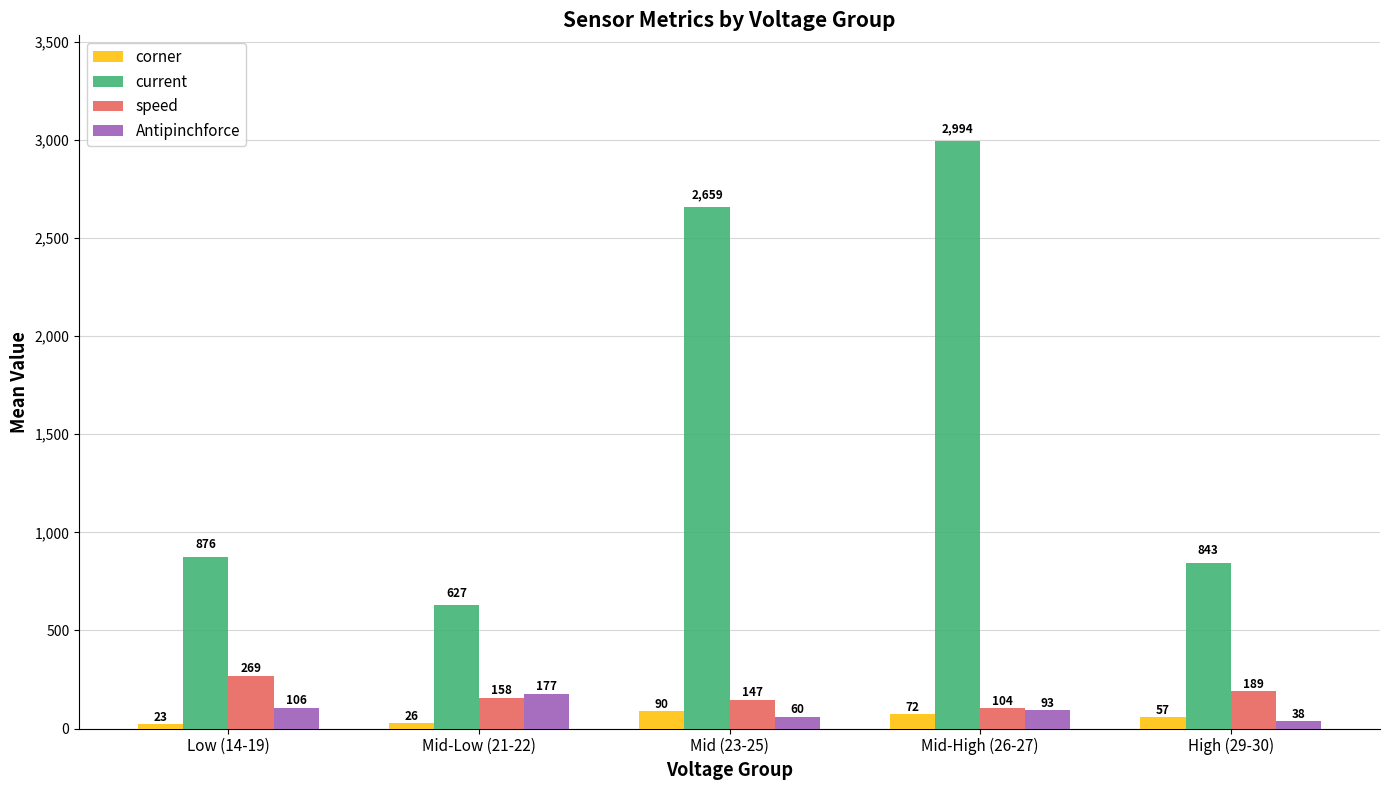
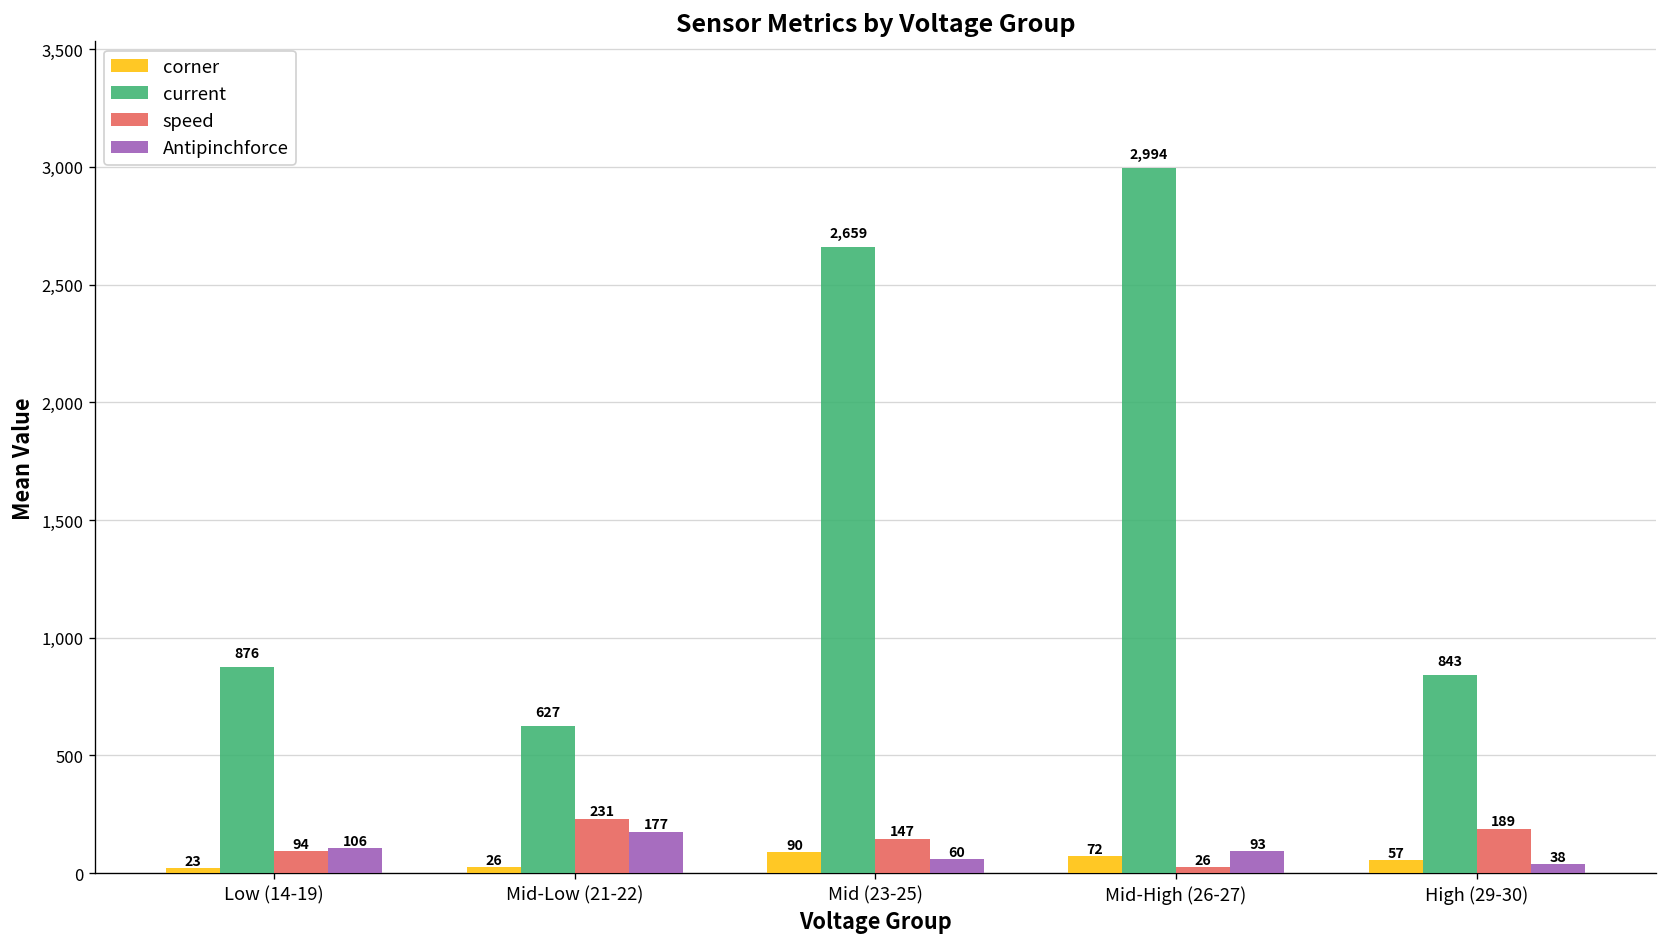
speed, Low (14-19): 269 -> 94
speed, Mid-Low (21-22): 158 -> 231
speed, Mid-High (26-27): 104 -> 26
